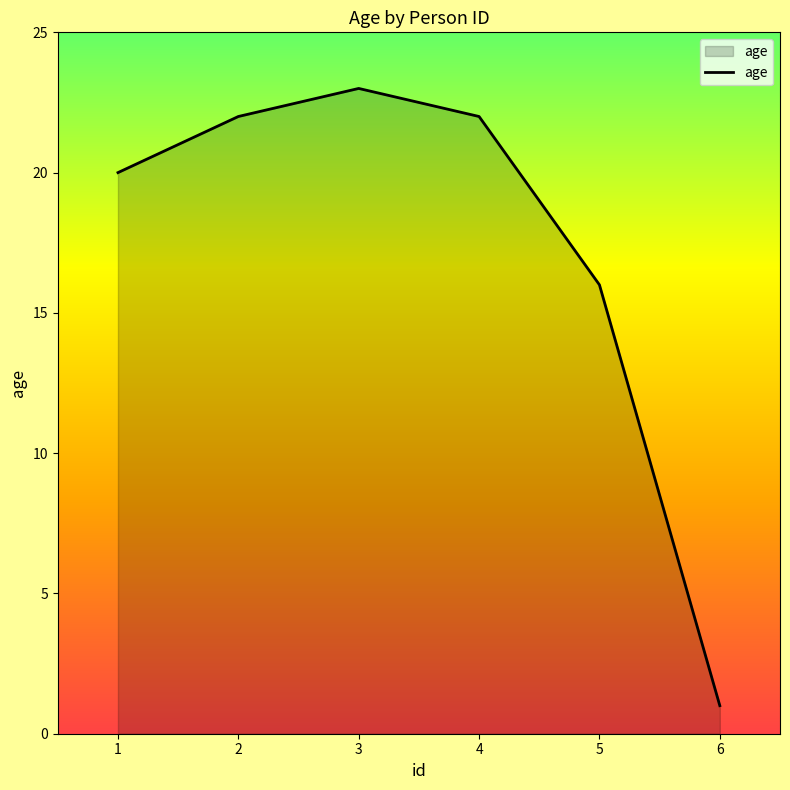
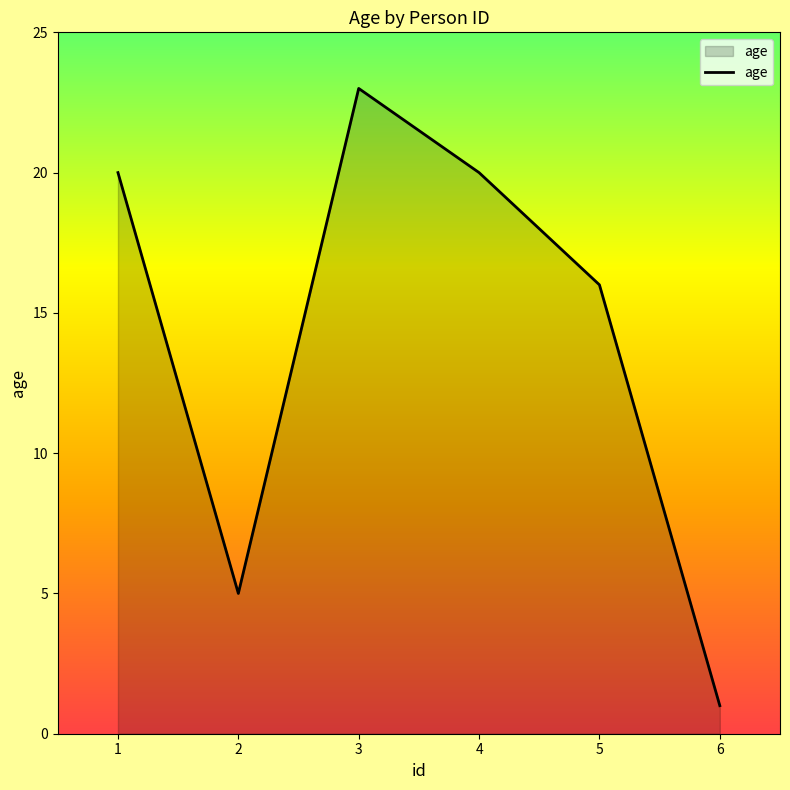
2: 22 -> 5
4: 22 -> 20
